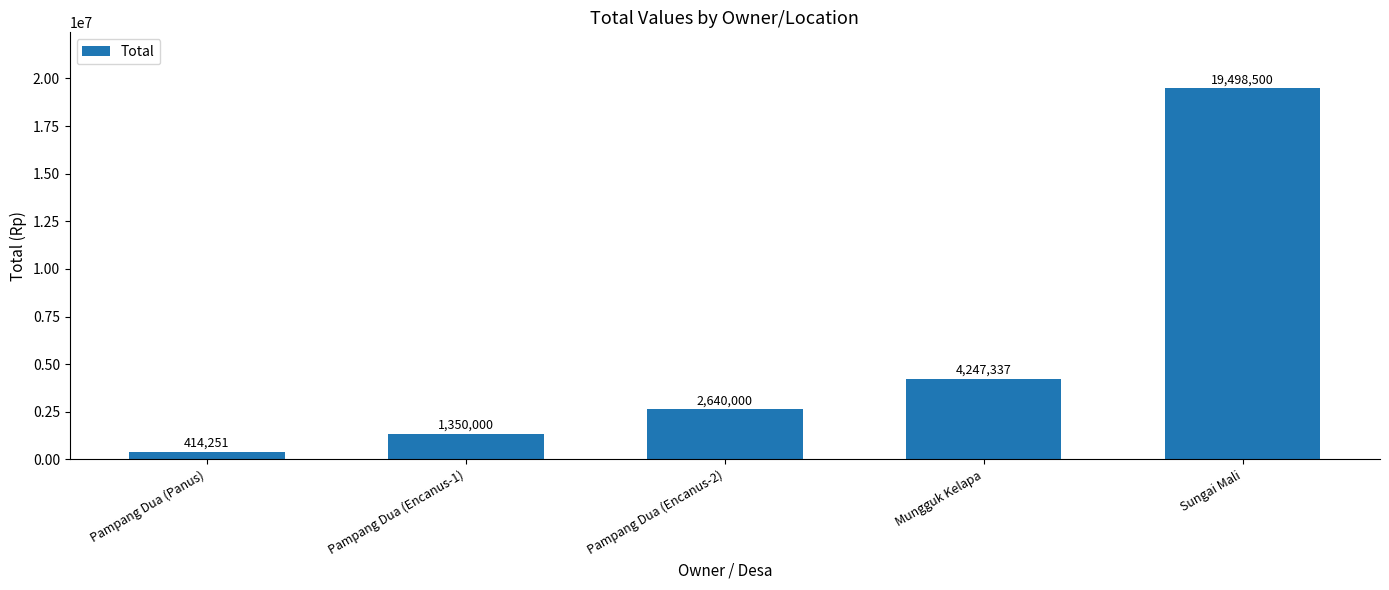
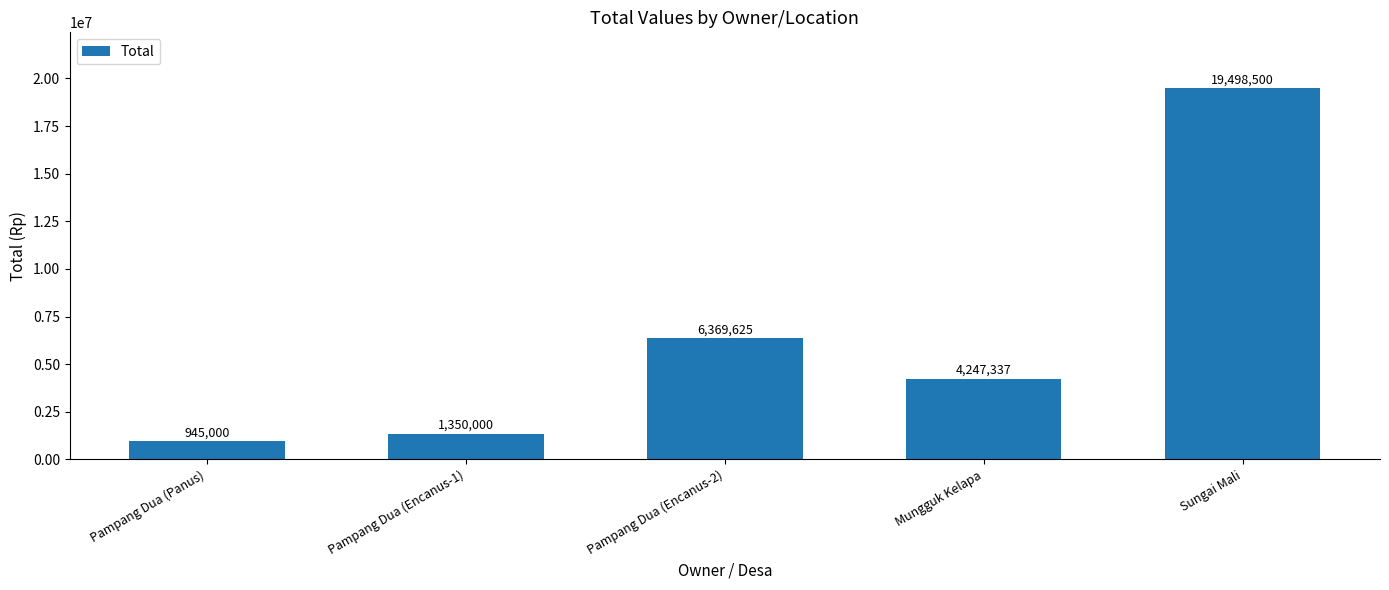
Pampang Dua (Panus): 414,251 -> 945,000
Pampang Dua (Encanus-2): 2,640,000 -> 6,369,625
